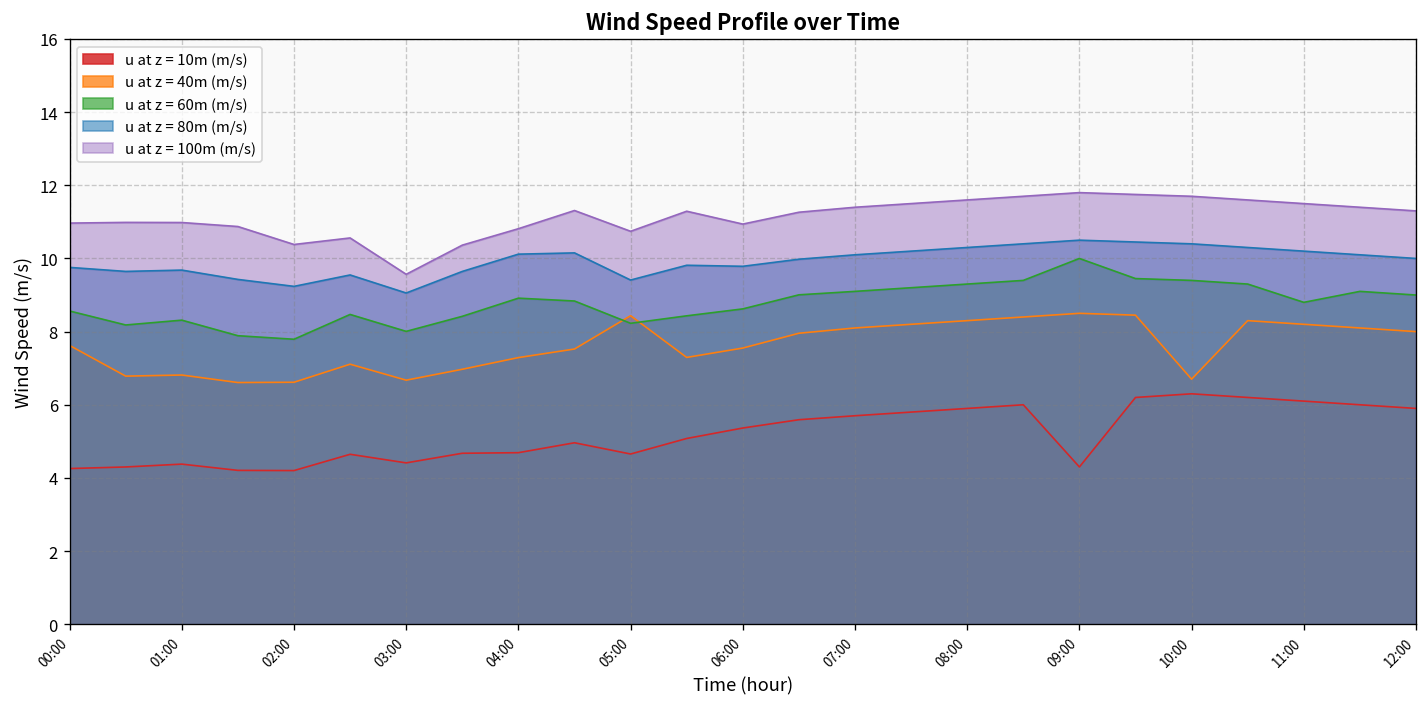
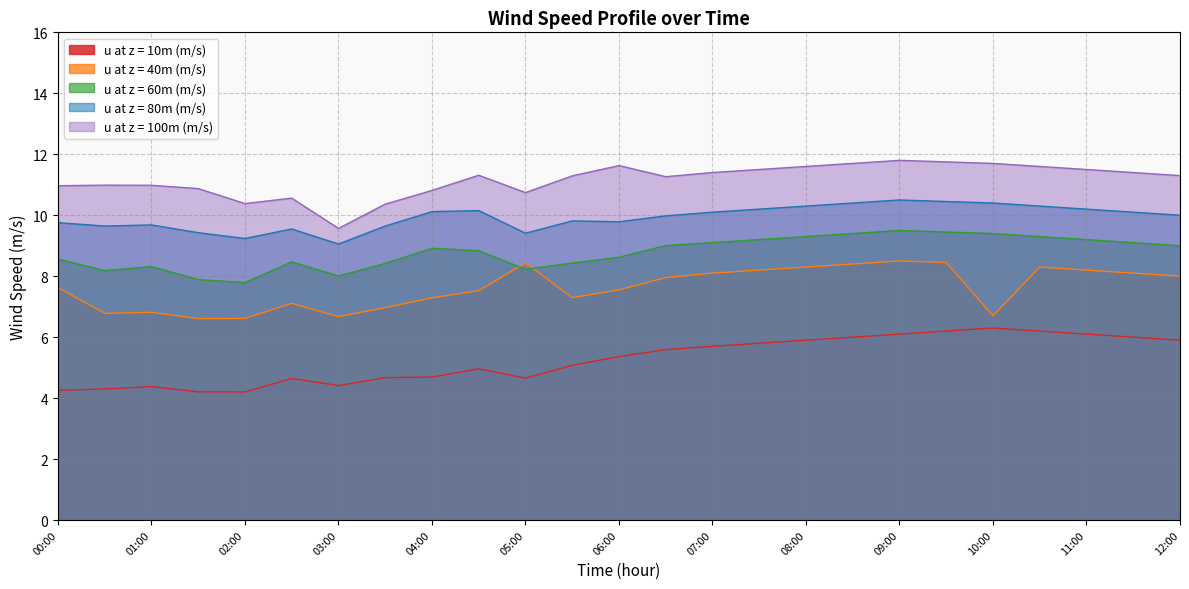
u at z = 100m (m/s), 06:00: 10.9 -> 11.6
u at z = 10m (m/s), 09:00: 4.3 -> 6.1
u at z = 60m (m/s), 09:00: 10.0 -> 9.5
u at z = 60m (m/s), 11:00: 8.8 -> 9.2
